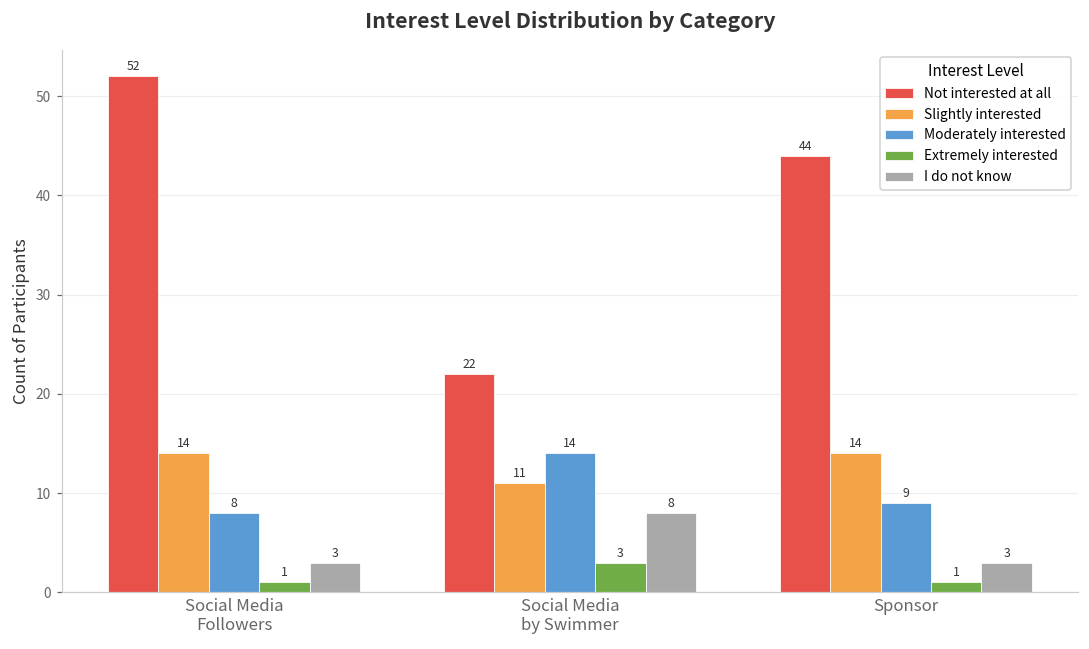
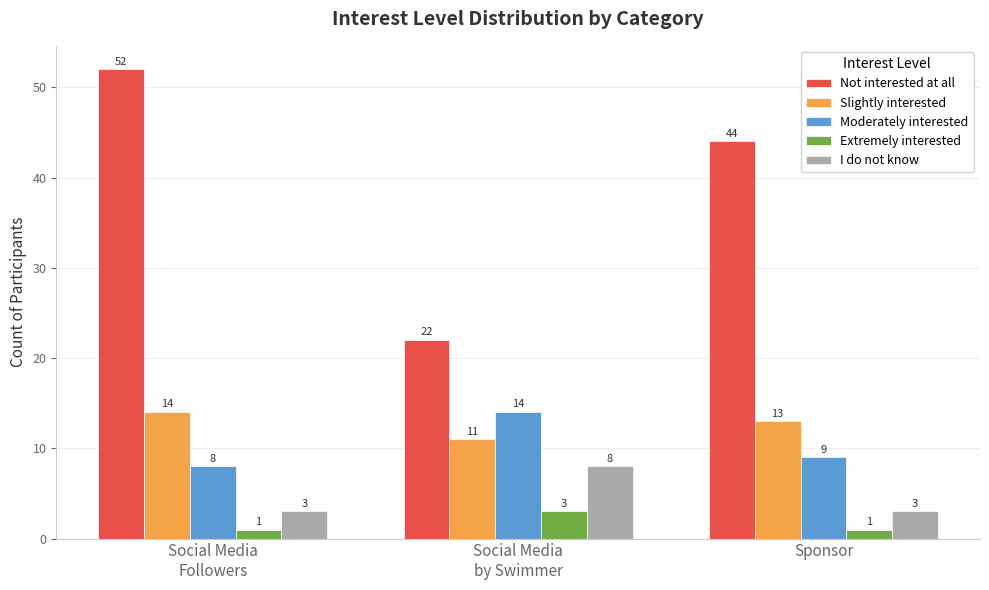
Slightly interested, Sponsor: 14 -> 13
